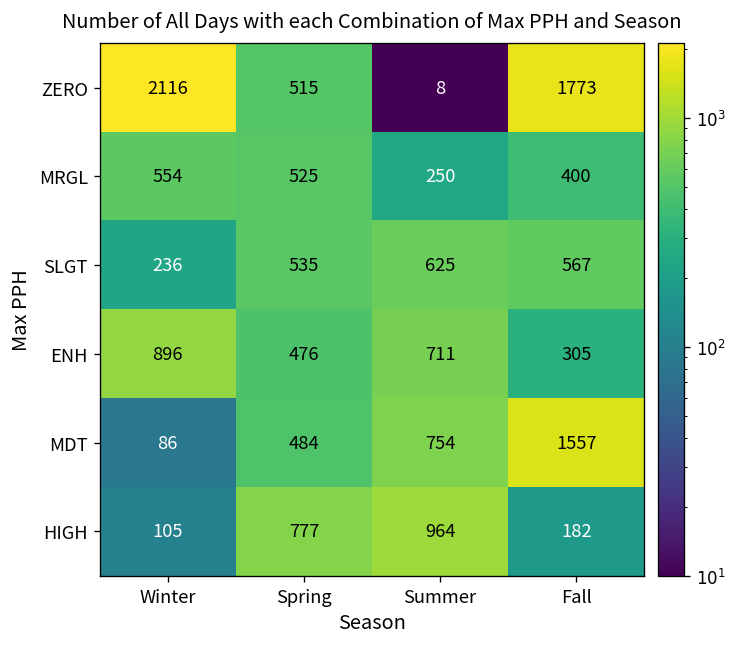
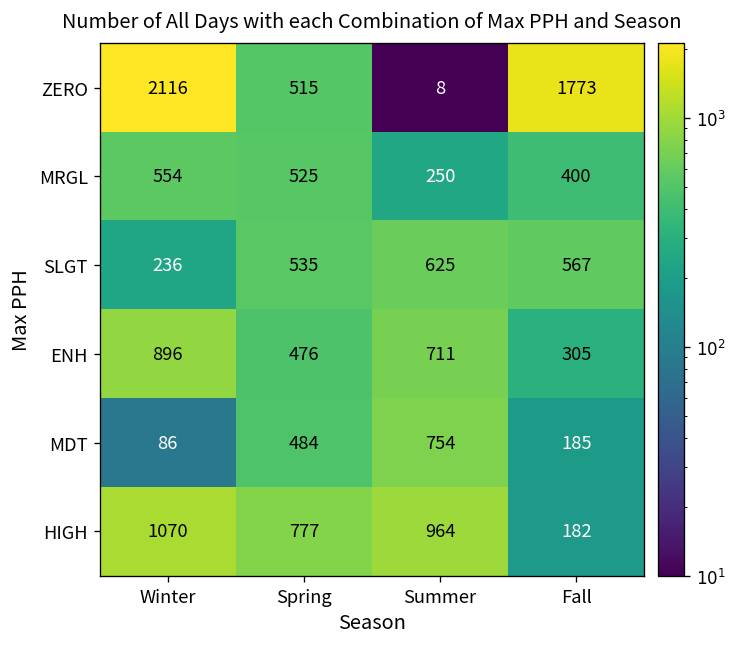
MDT, Fall: 1557 -> 185
HIGH, Winter: 105 -> 1070
